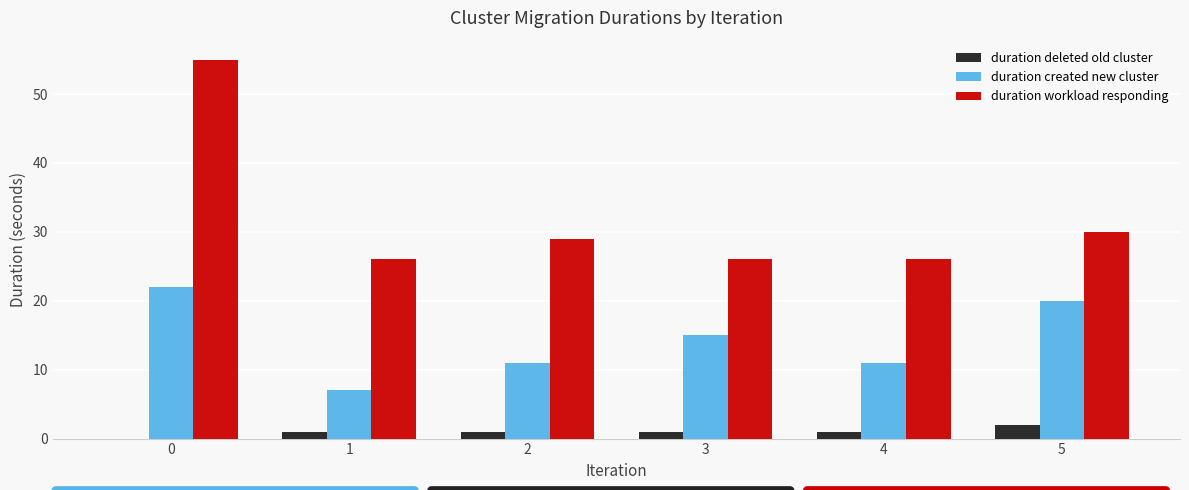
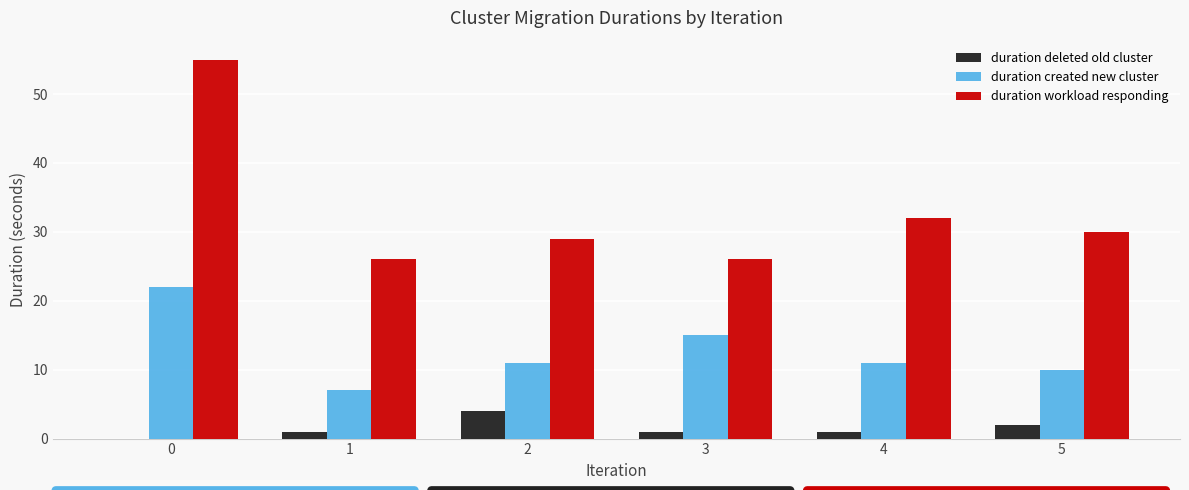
duration deleted old cluster, 2: 1 -> 4
duration workload responding, 4: 26 -> 32
duration created new cluster, 5: 20 -> 10
